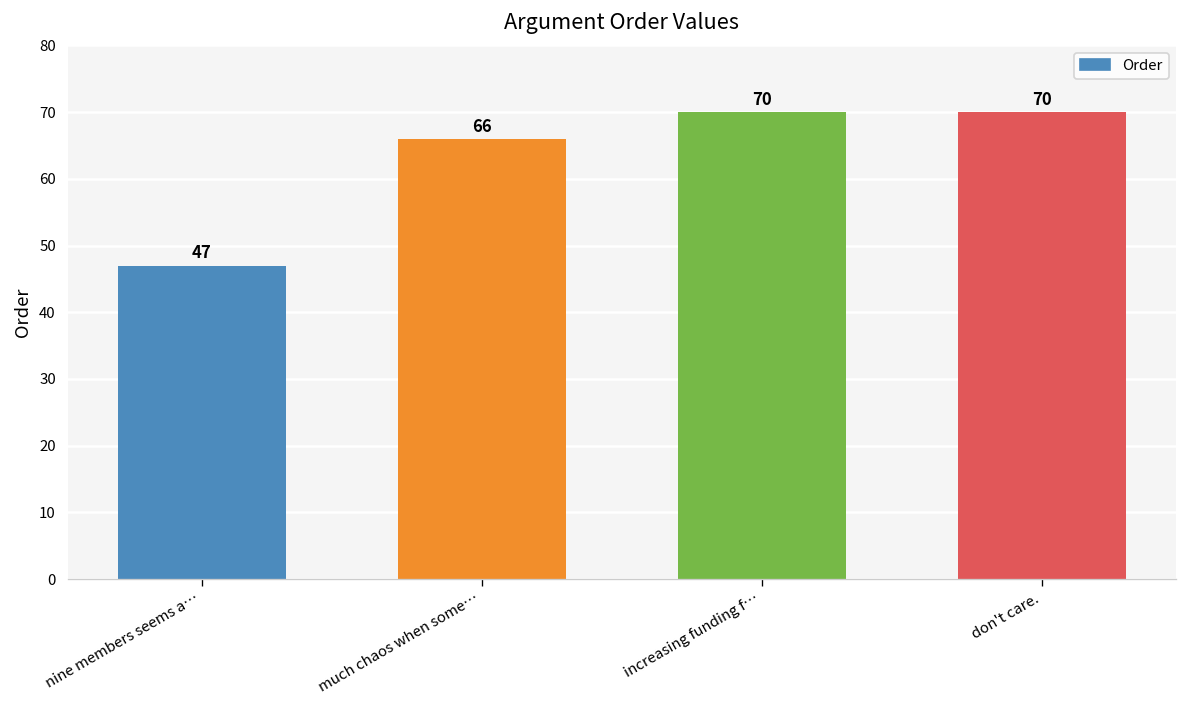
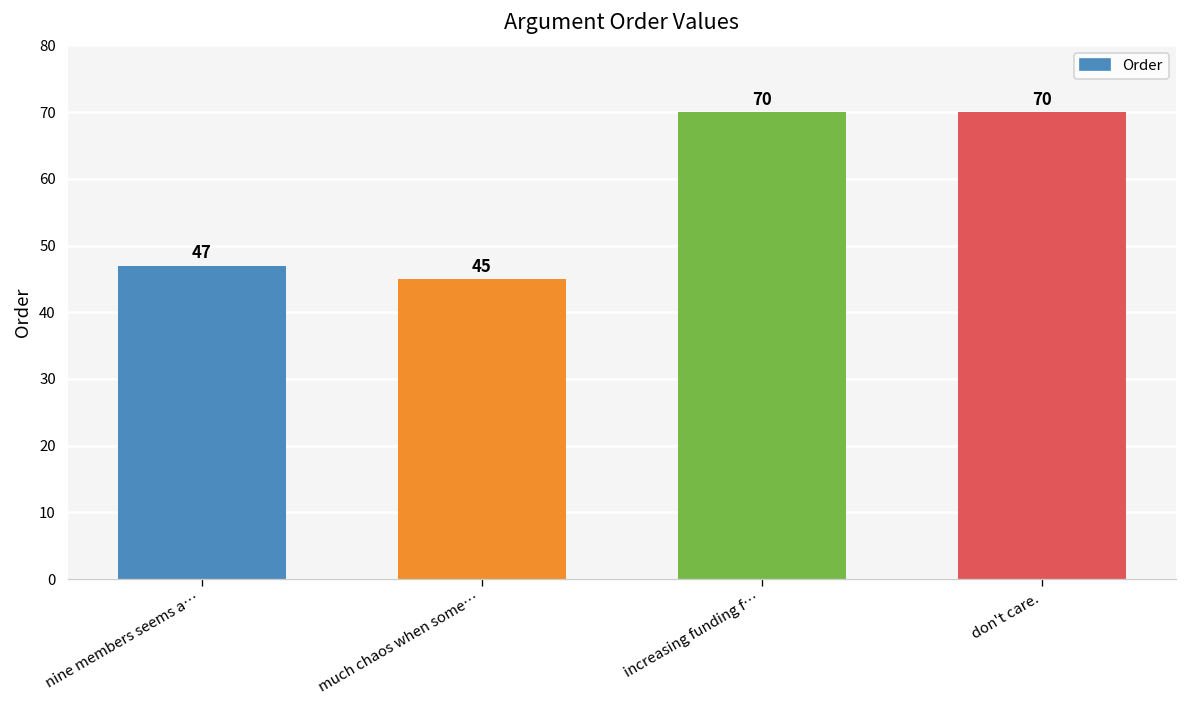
much chaos when some…: 66 -> 45
